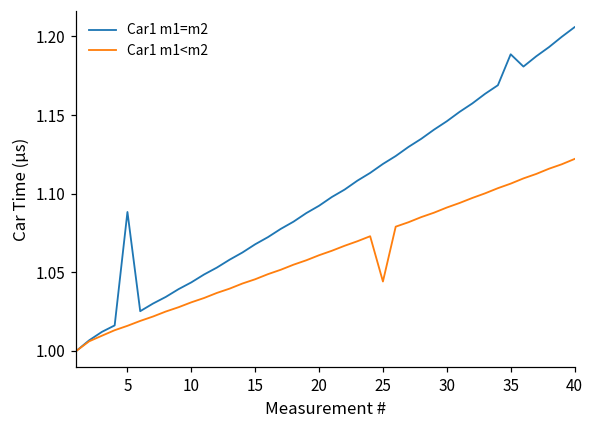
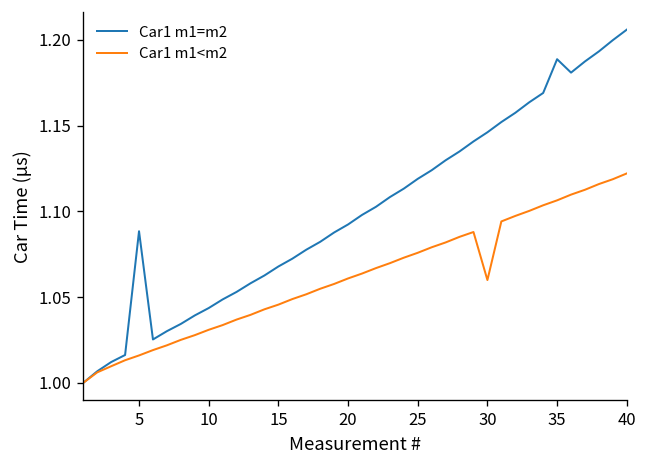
Car1 m1<m2, 25: 1.044 -> 1.076
Car1 m1<m2, 30: 1.091 -> 1.060
